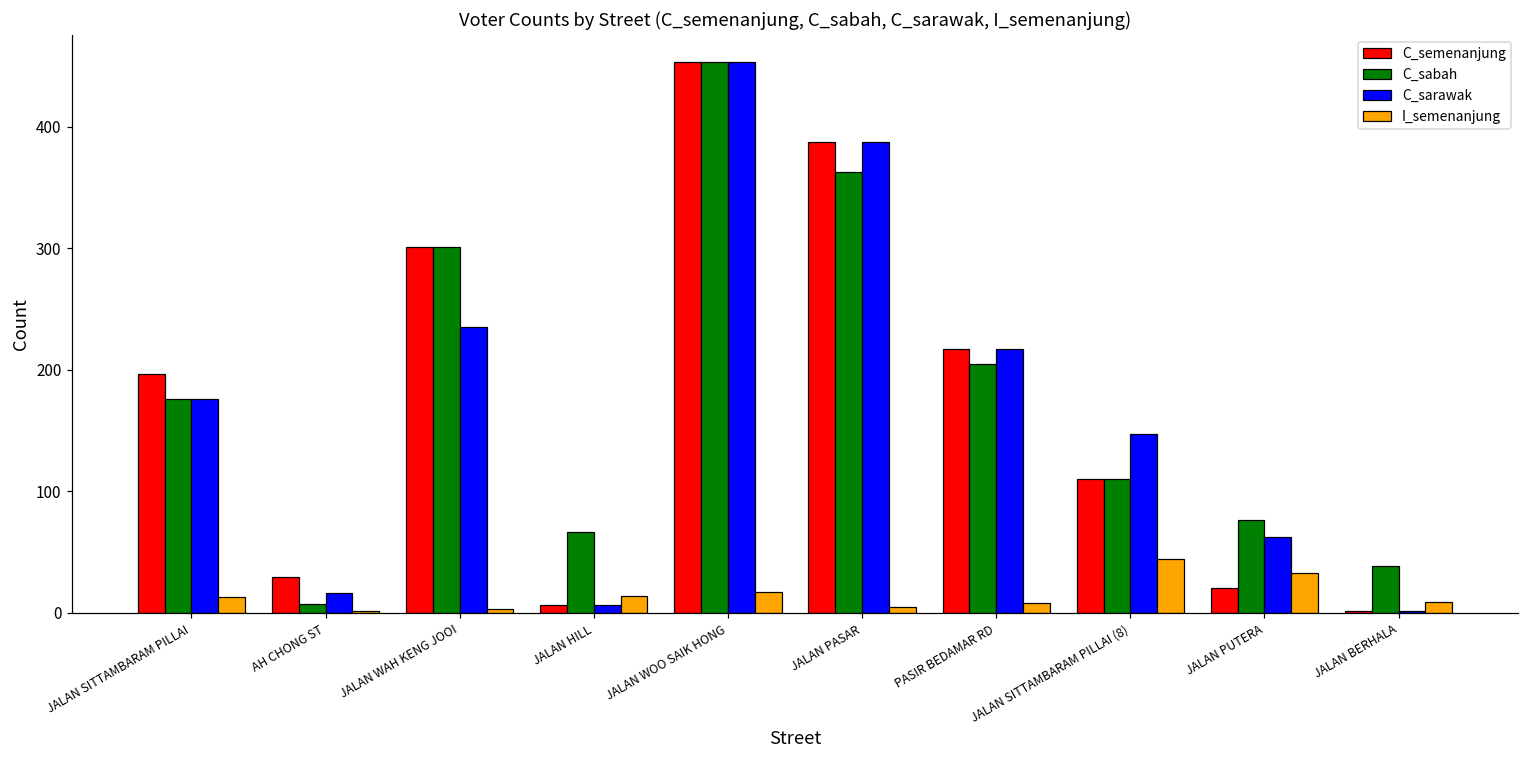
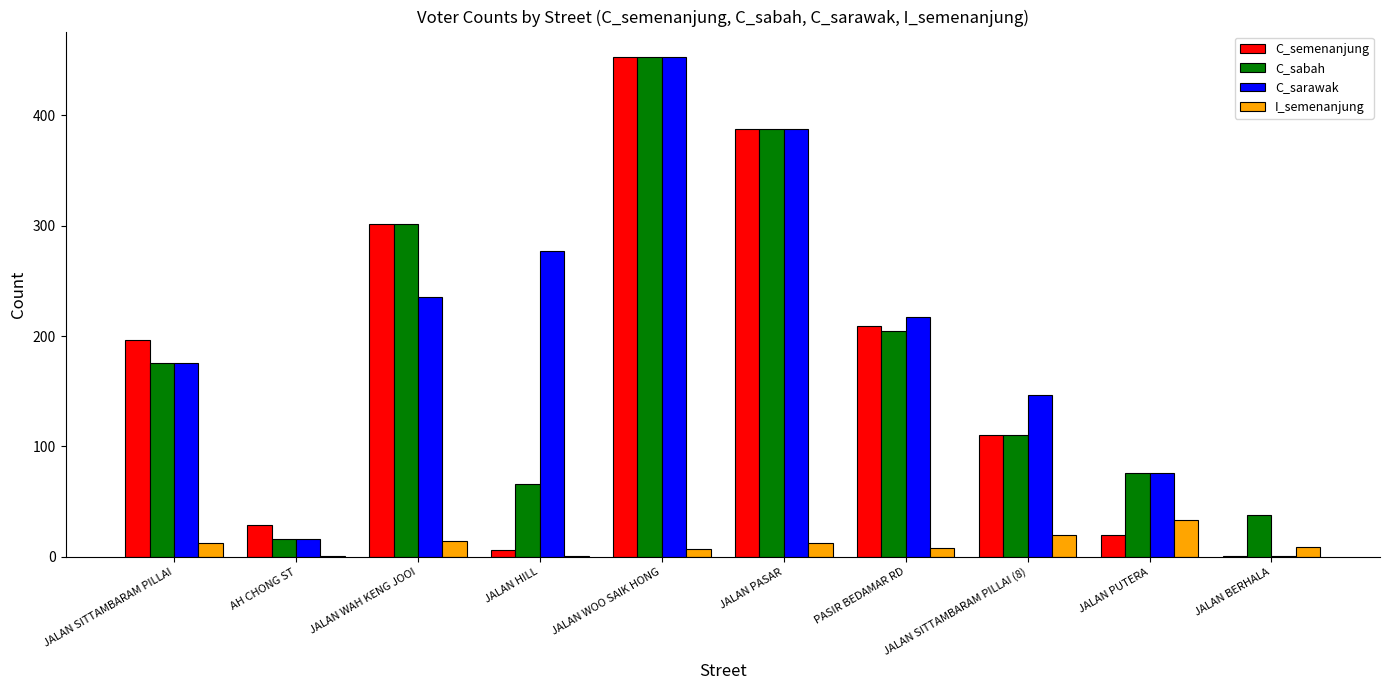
C_sabah, AH CHONG ST: 7 -> 16
I_semenanjung, JALAN WAH KENG JOOI: 3 -> 14
C_sarawak, JALAN HILL: 6 -> 277
I_semenanjung, JALAN HILL: 14 -> 1
I_semenanjung, JALAN WOO SAIK HONG: 17 -> 7
C_sabah, JALAN PASAR: 363 -> 387
I_semenanjung, JALAN PASAR: 5 -> 13
C_semenanjung, PASIR BEDAMAR RD: 217 -> 209
I_semenanjung, JALAN SITTAMBARAM PILLAI (8): 44 -> 20
C_sarawak, JALAN PUTERA: 62 -> 76
